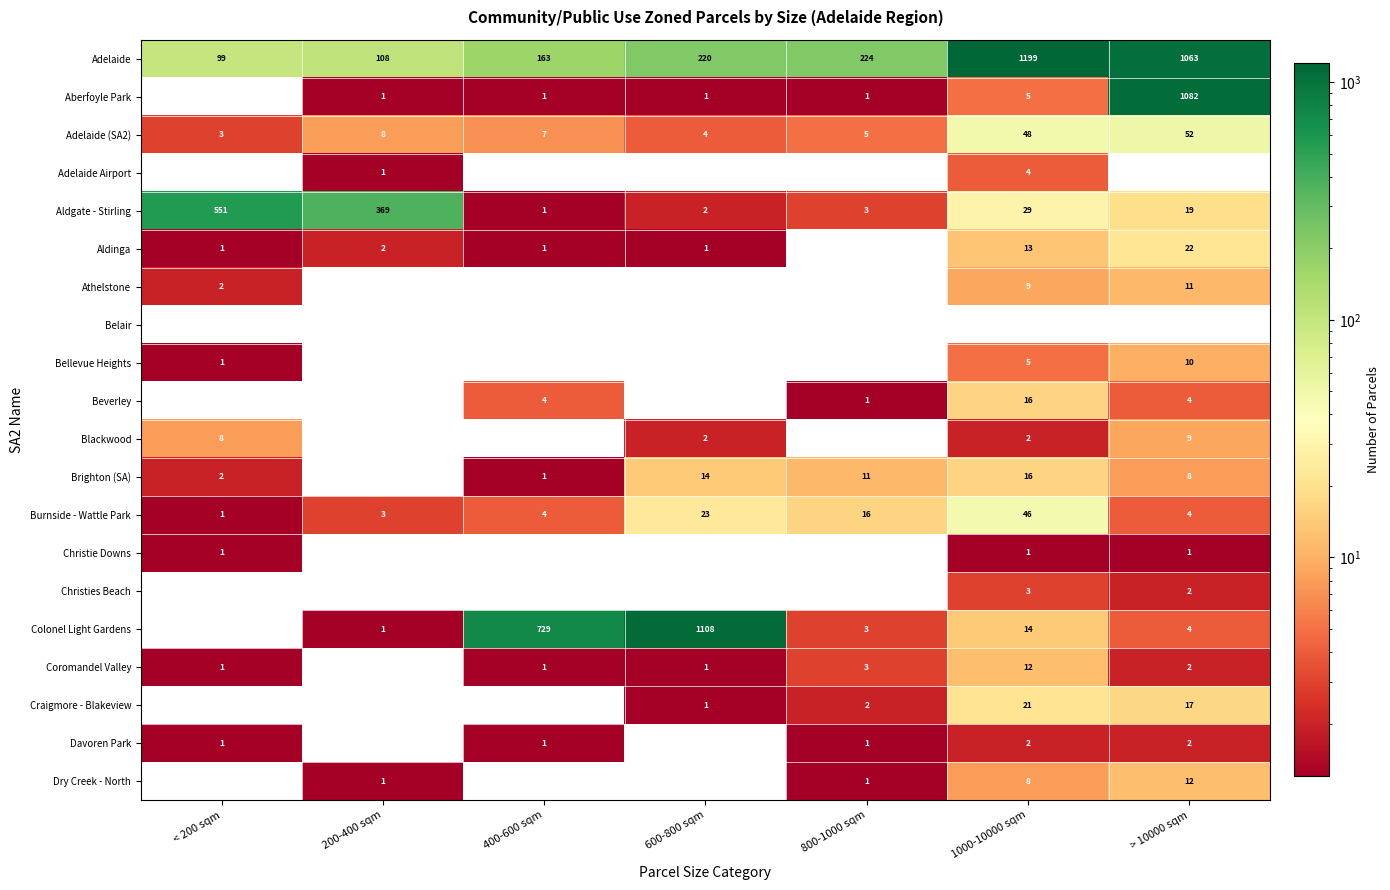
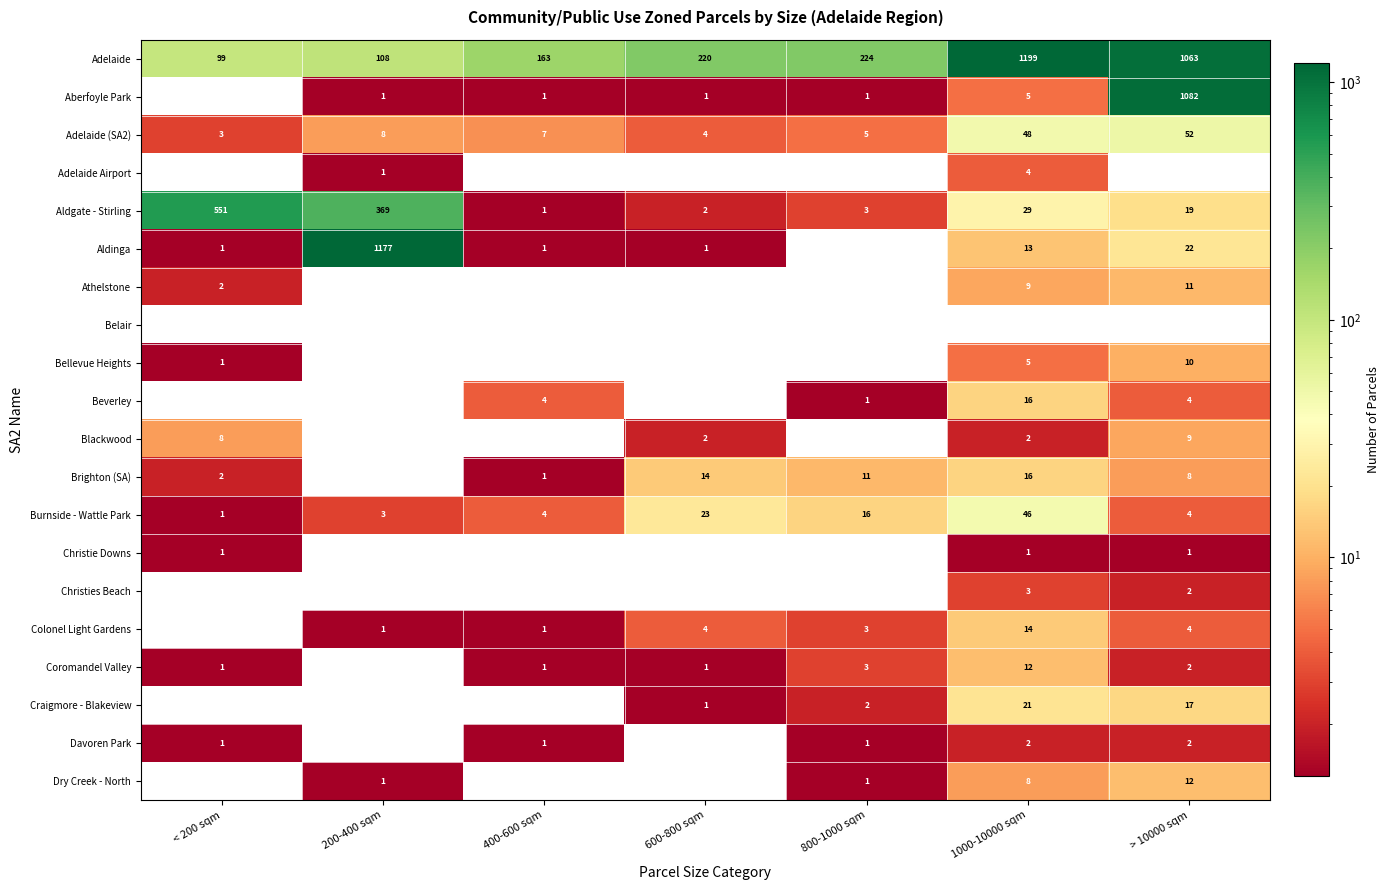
Aldinga, 200-400 sqm: 2 -> 1177
Colonel Light Gardens, 400-600 sqm: 729 -> 1
Colonel Light Gardens, 600-800 sqm: 1108 -> 4
